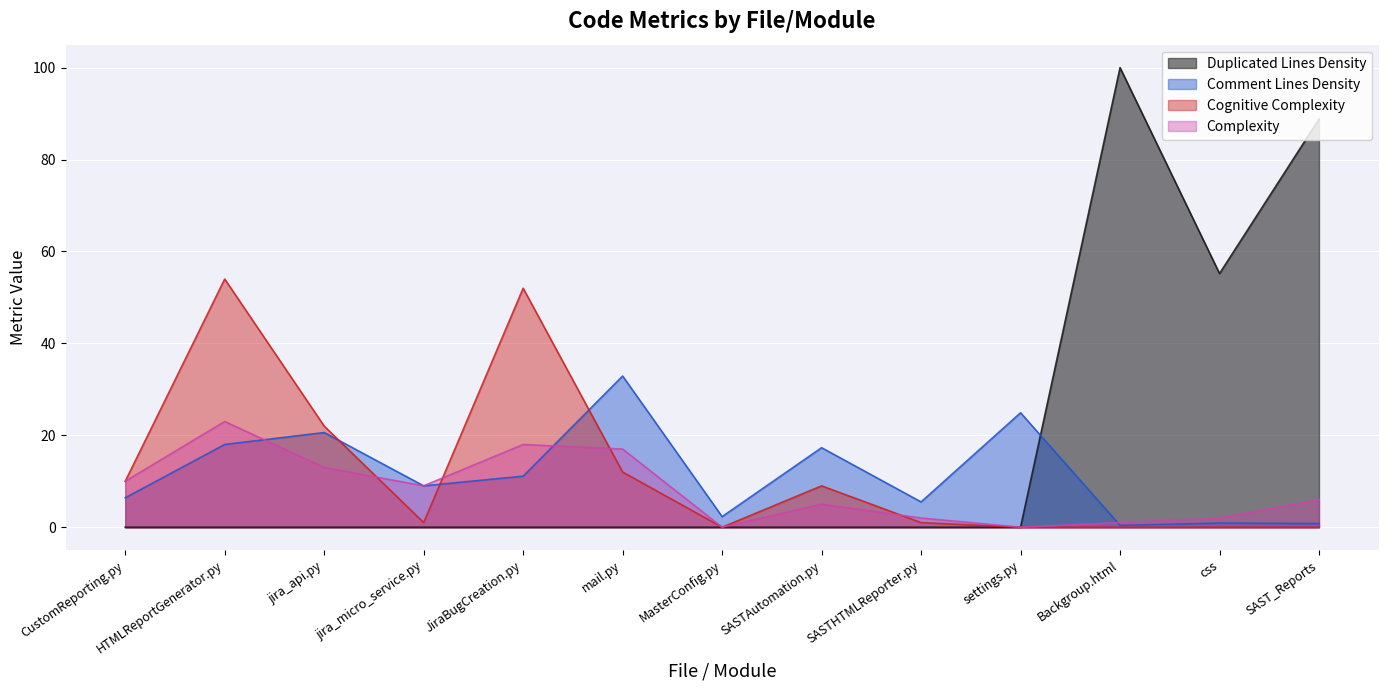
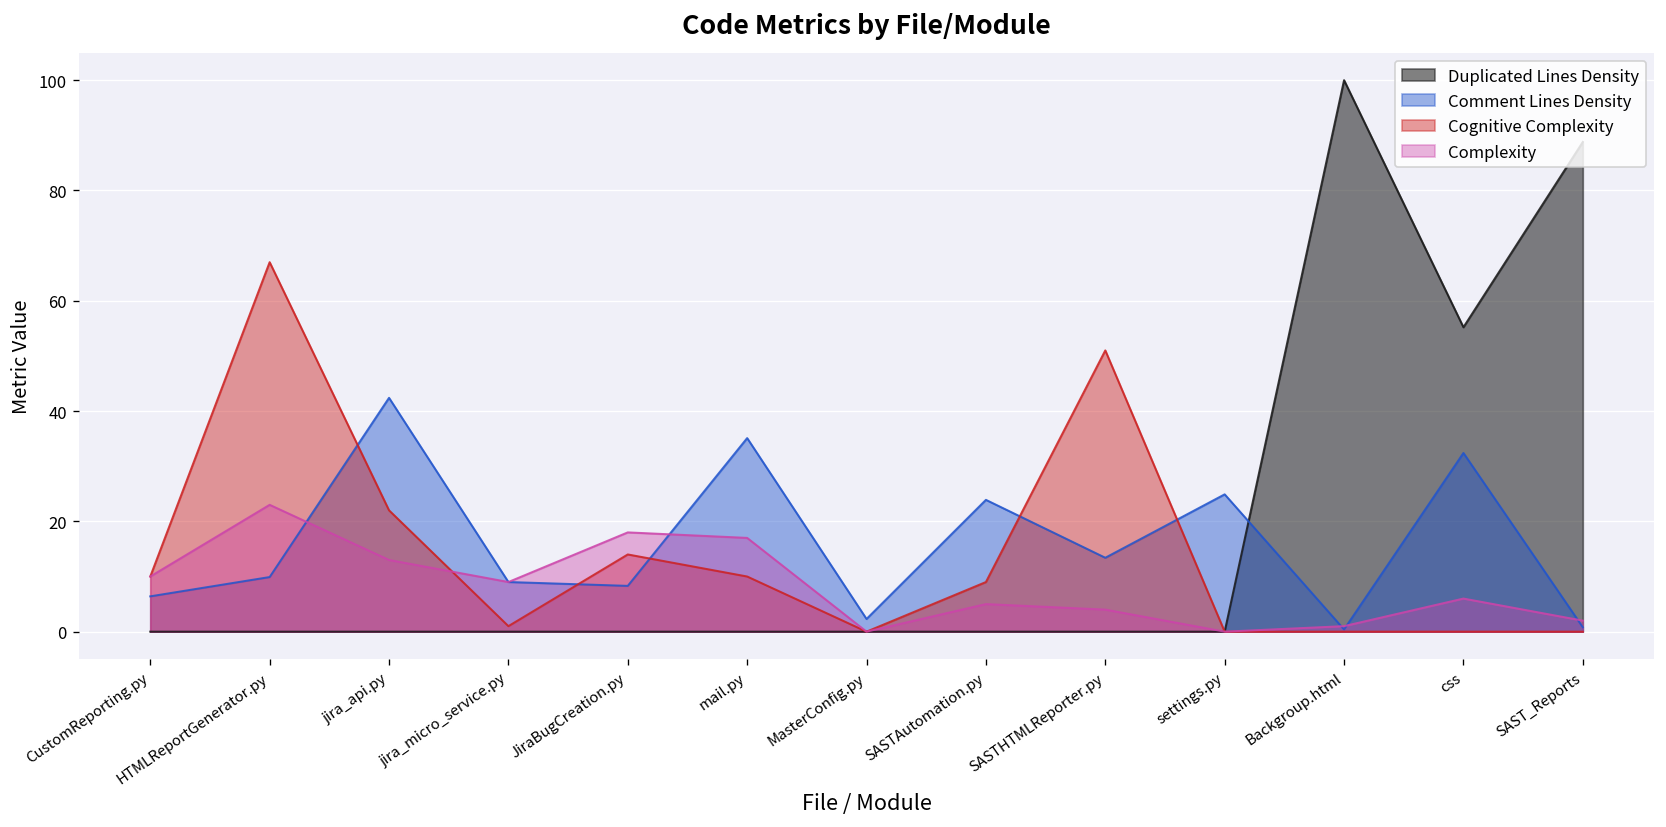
Comment Lines Density, HTMLReportGenerator.py: 18 -> 10
Cognitive Complexity, HTMLReportGenerator.py: 54 -> 67
Comment Lines Density, jira_api.py: 21 -> 42
Comment Lines Density, JiraBugCreation.py: 11 -> 8
Cognitive Complexity, JiraBugCreation.py: 52 -> 14
Comment Lines Density, mail.py: 33 -> 35
Cognitive Complexity, mail.py: 12 -> 10
Comment Lines Density, SASTAutomation.py: 17 -> 24
Comment Lines Density, SASTHTMLReporter.py: 6 -> 13
Cognitive Complexity, SASTHTMLReporter.py: 1 -> 51
Complexity, SASTHTMLReporter.py: 2 -> 4
Comment Lines Density, css: 1 -> 32
Complexity, css: 2 -> 6
Complexity, SAST_Reports: 6 -> 2
